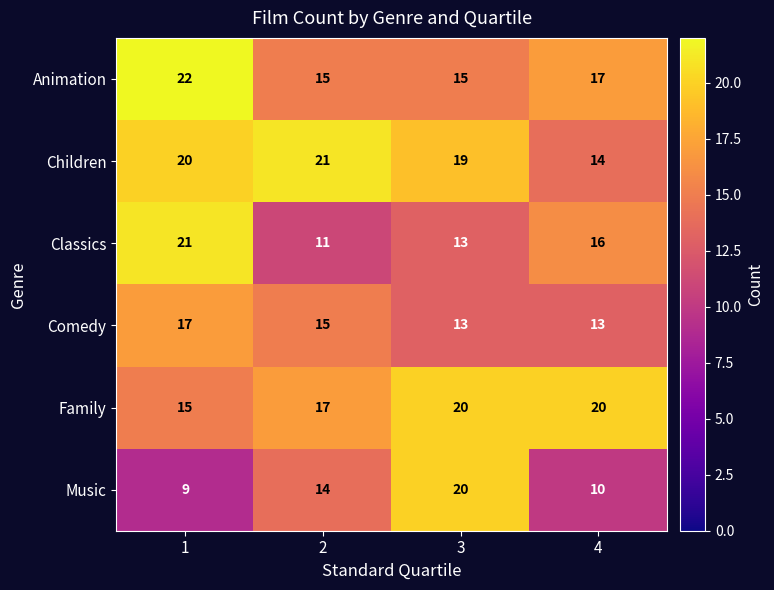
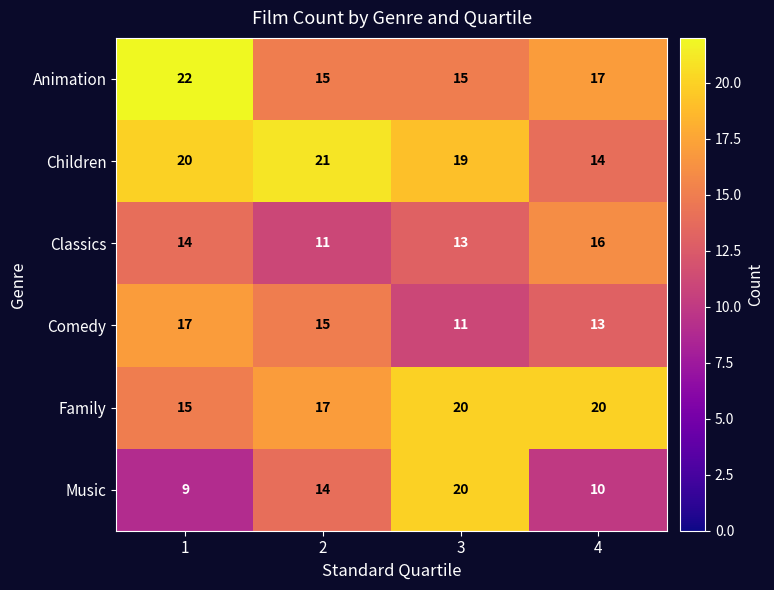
Classics, 1: 21 -> 14
Comedy, 3: 13 -> 11
